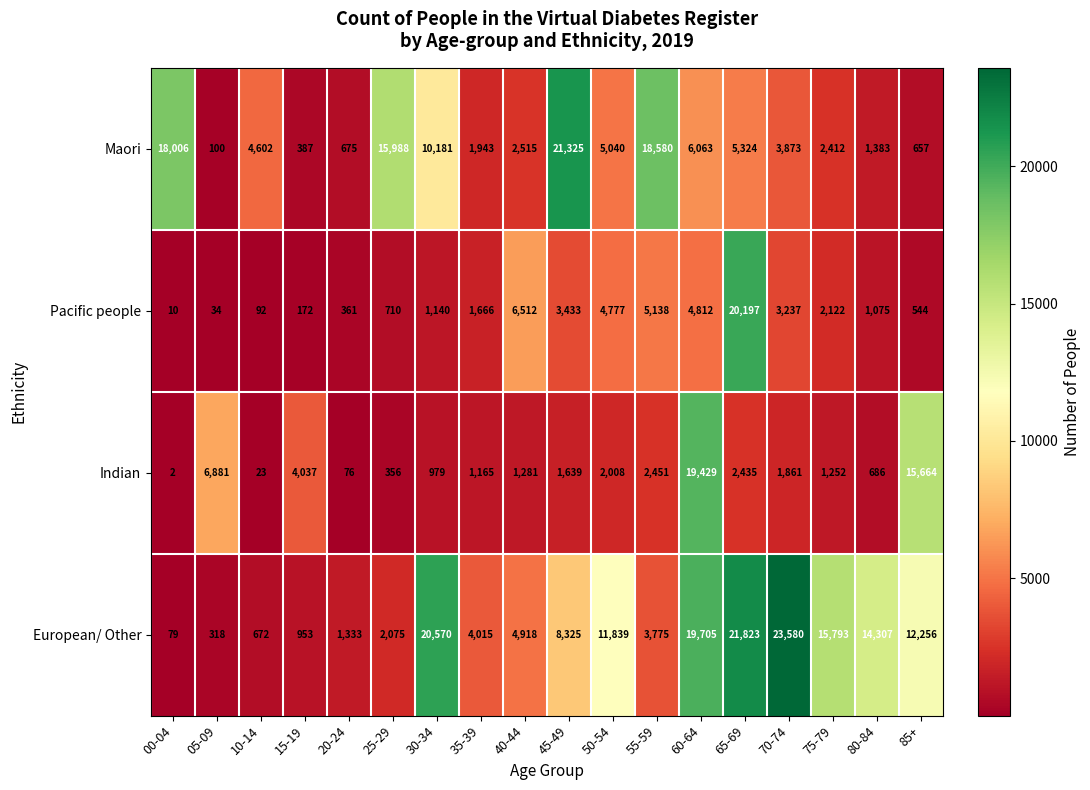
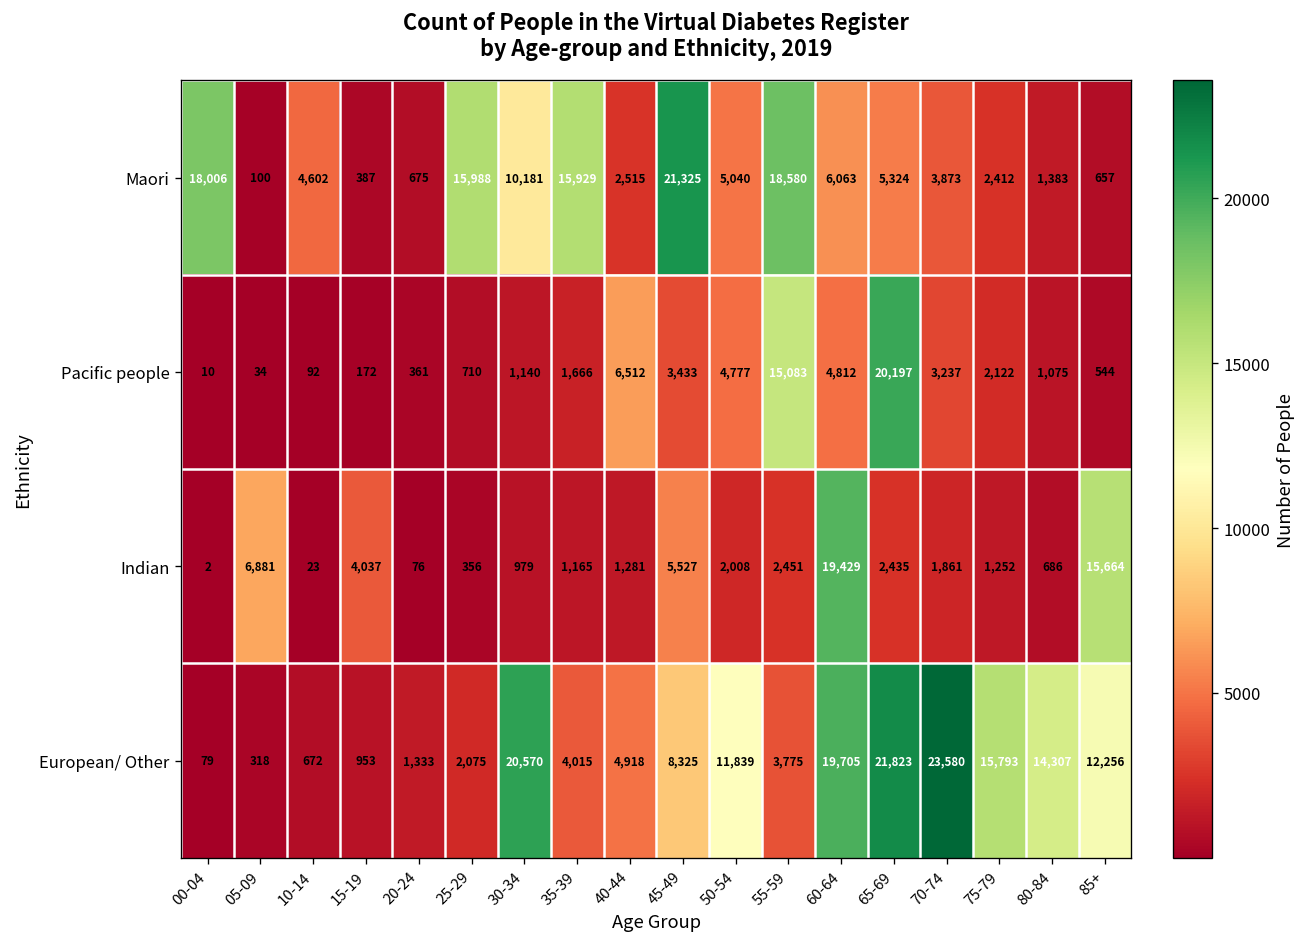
Maori, 35-39: 1,943 -> 15,929
Pacific people, 55-59: 5,138 -> 15,083
Indian, 45-49: 1,639 -> 5,527
